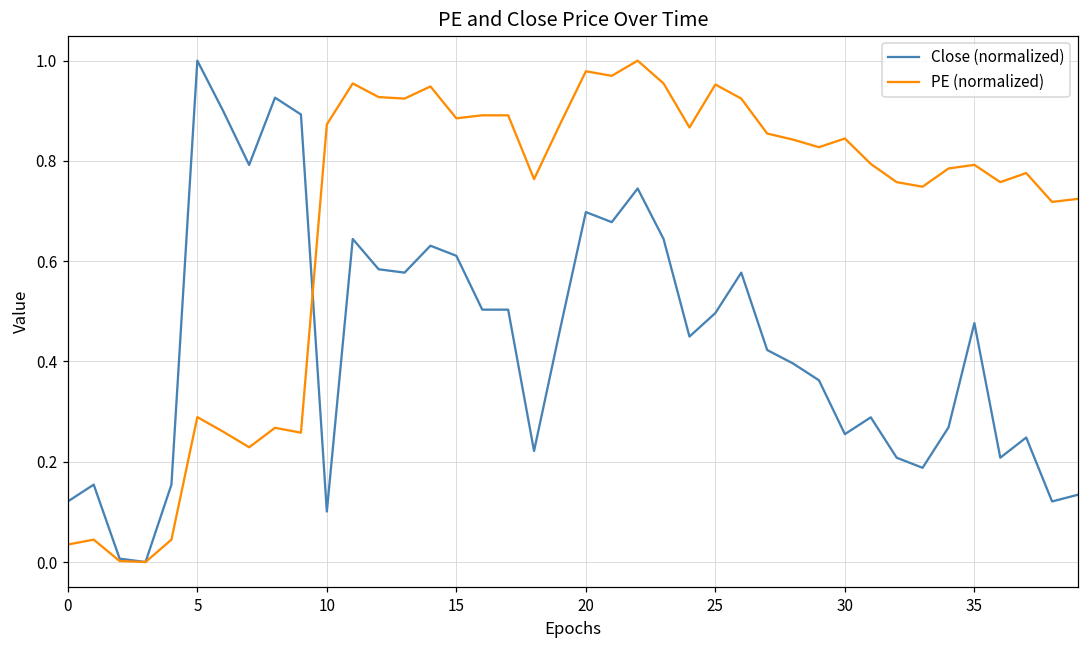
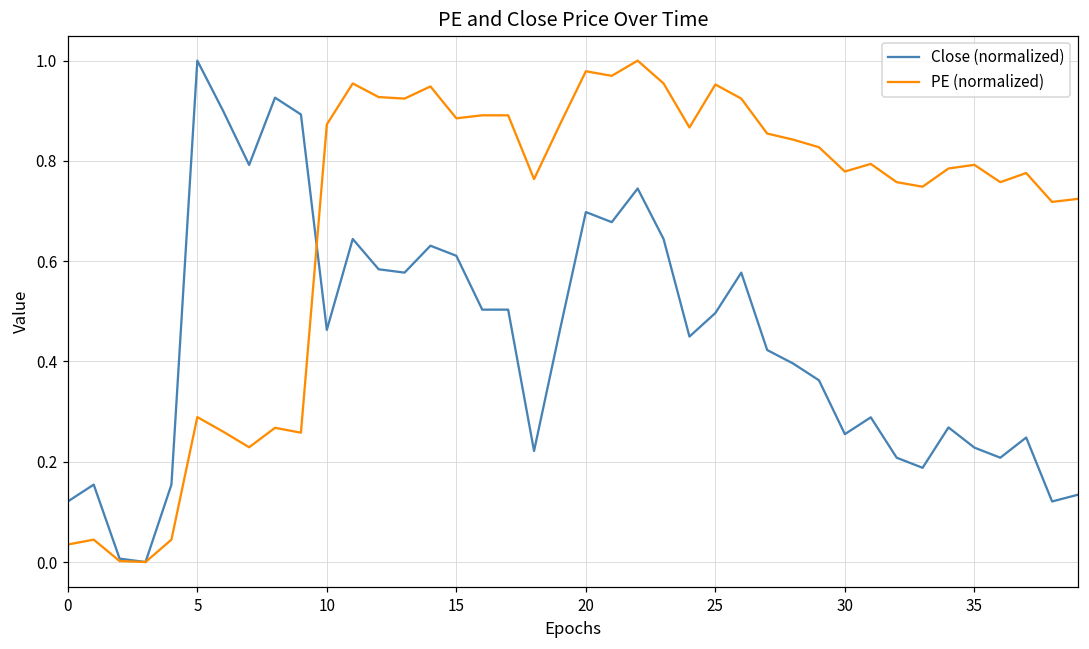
Close (normalized), 10: 0.10 -> 0.46
PE (normalized), 30: 0.84 -> 0.78
Close (normalized), 35: 0.48 -> 0.23
